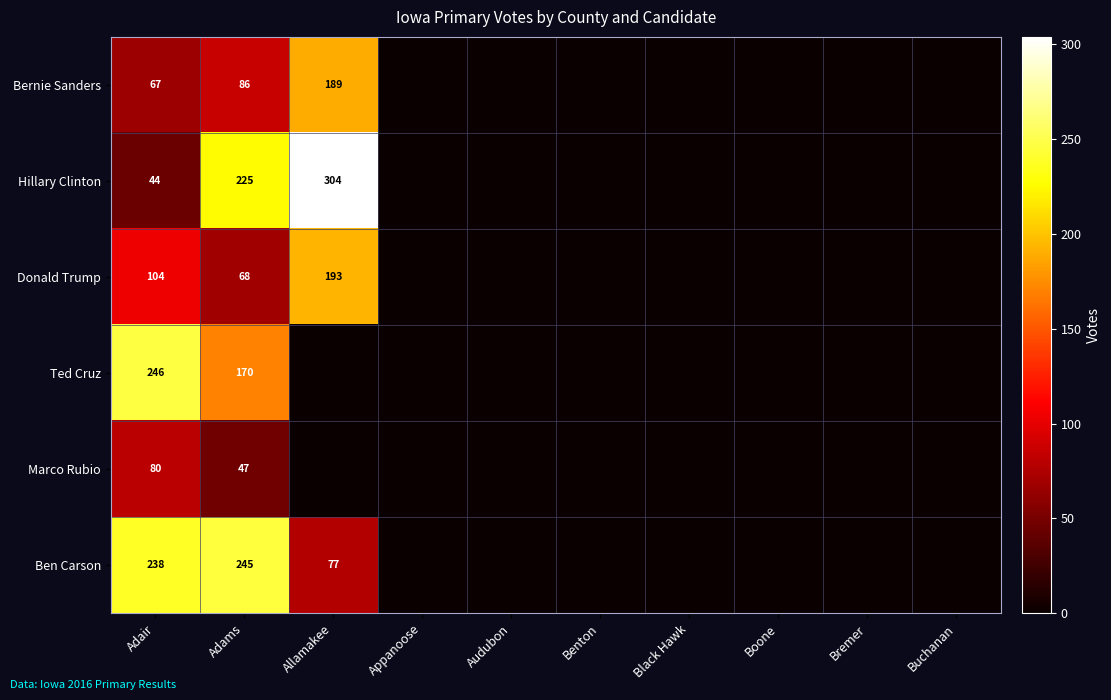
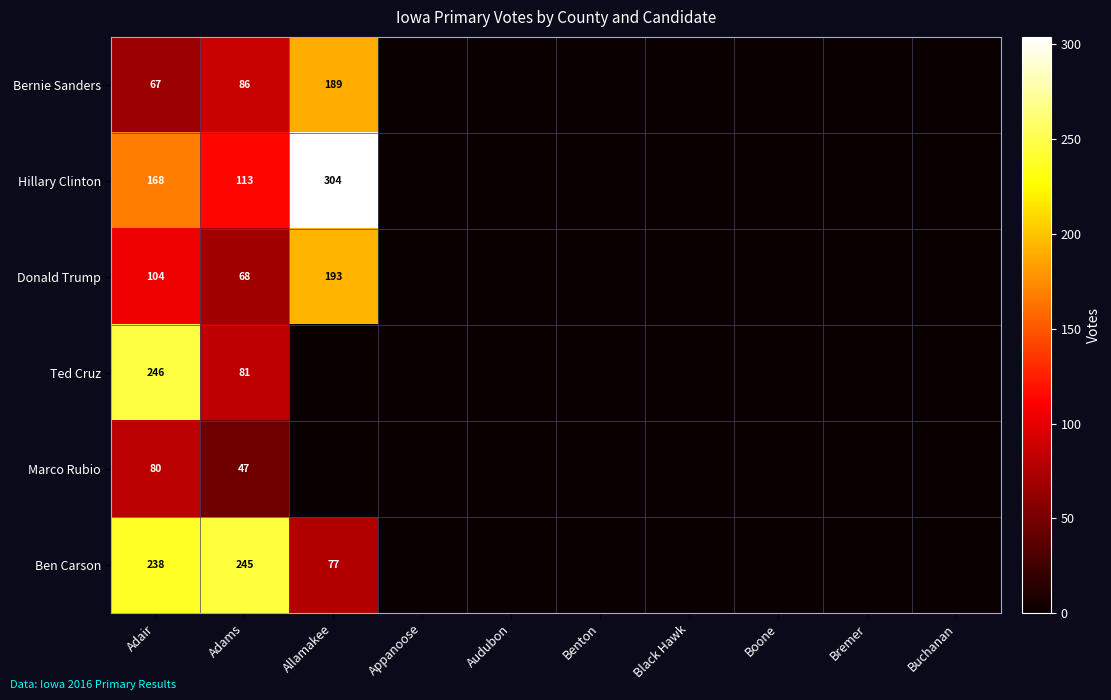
Hillary Clinton, Adair: 44 -> 168
Hillary Clinton, Adams: 225 -> 113
Ted Cruz, Adams: 170 -> 81
